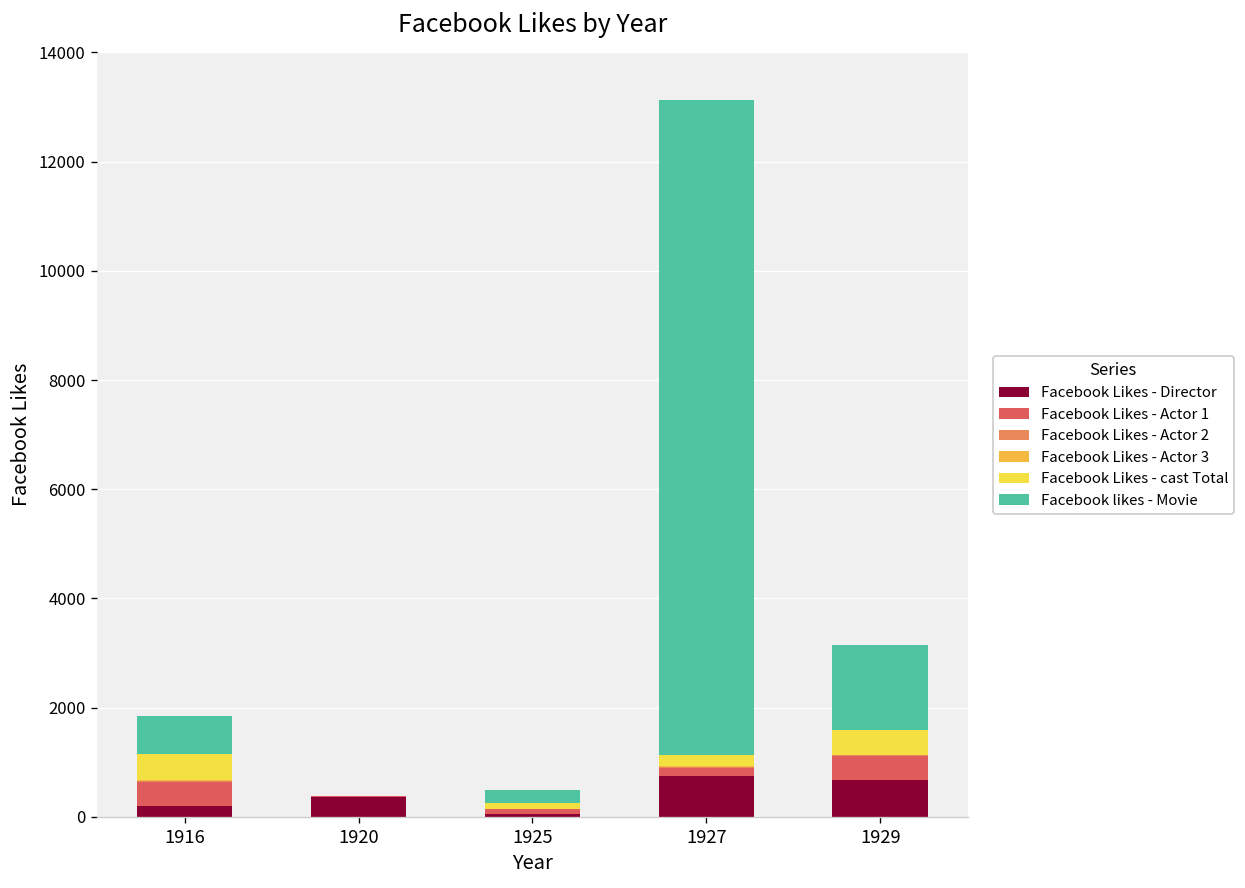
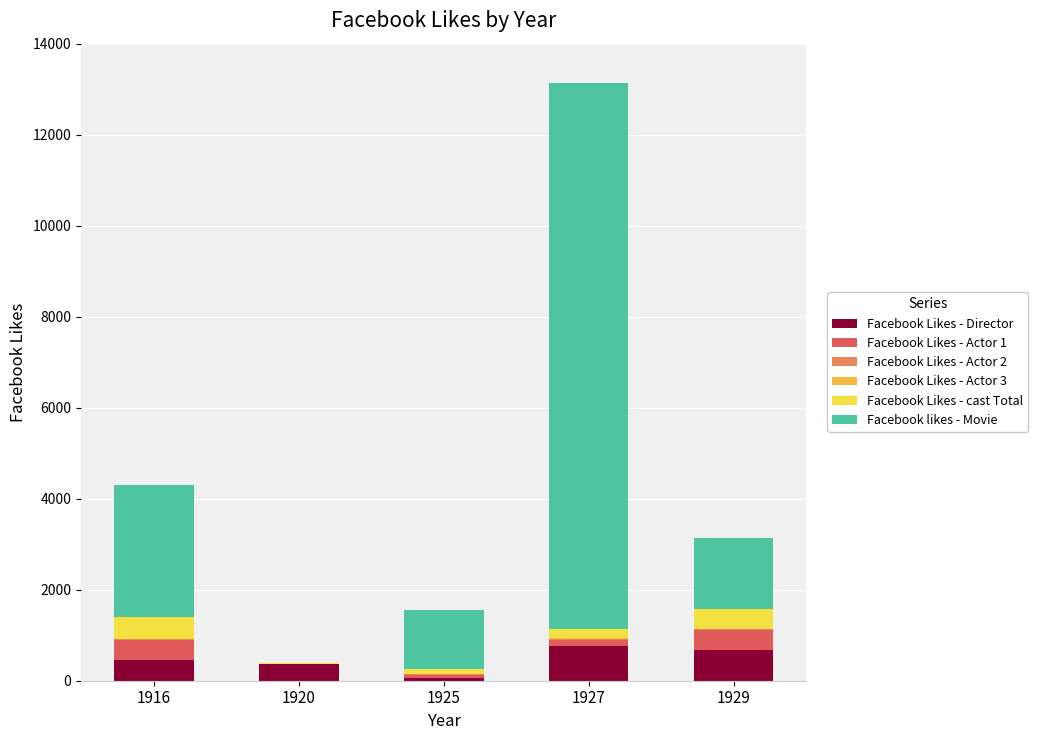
Facebook Likes - Director, 1916: 200 -> 500
Facebook likes - Movie, 1916: 700 -> 2900
Facebook likes - Movie, 1925: 200 -> 1300
